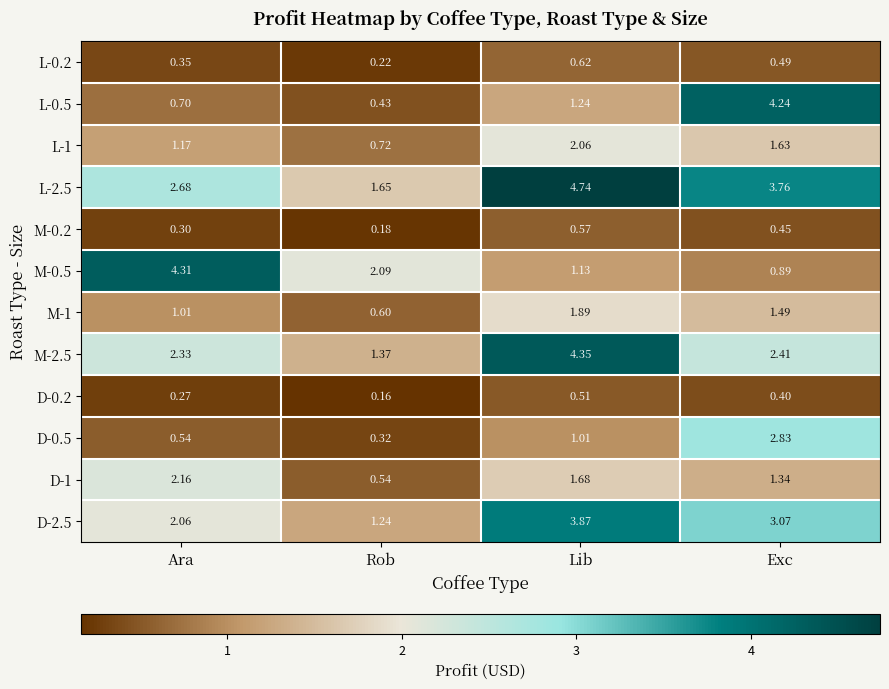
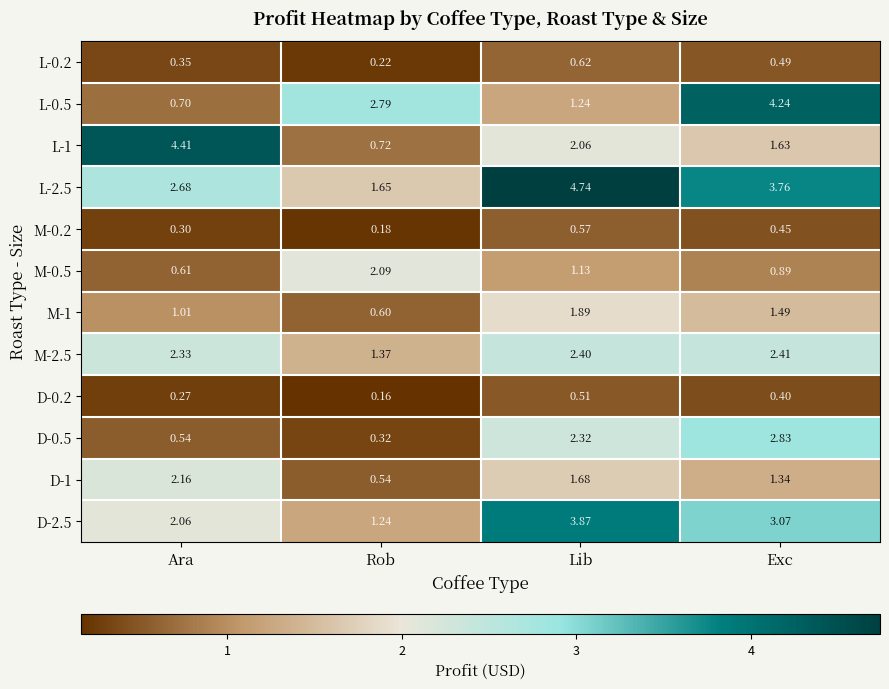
L-0.5, Rob: 0.43 -> 2.79
L-1, Ara: 1.17 -> 4.41
M-0.5, Ara: 4.31 -> 0.61
M-2.5, Lib: 4.35 -> 2.40
D-0.5, Lib: 1.01 -> 2.32
